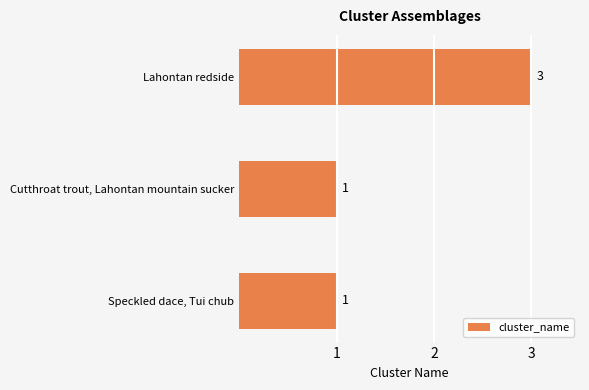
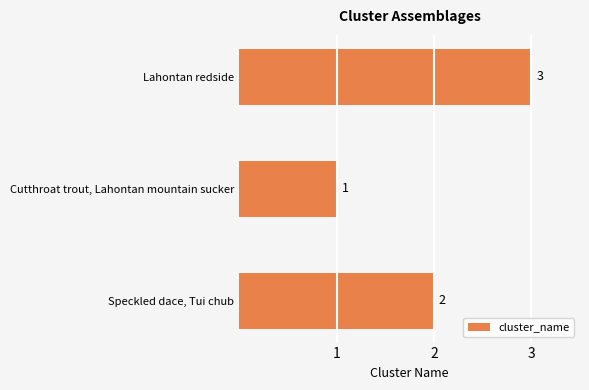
Speckled dace, Tui chub: 1 -> 2
